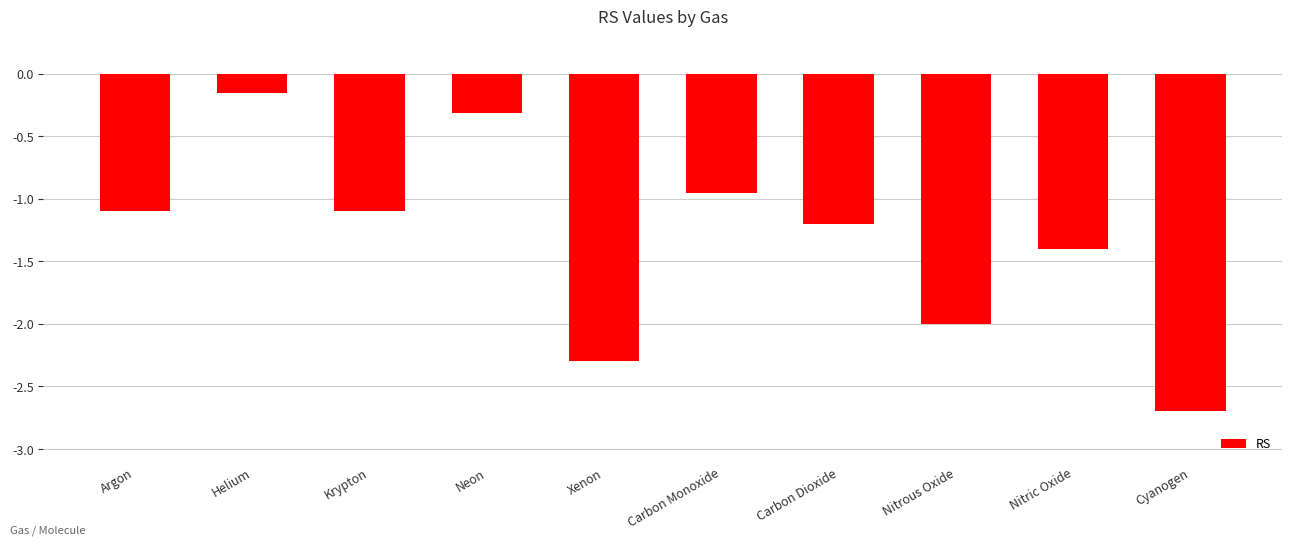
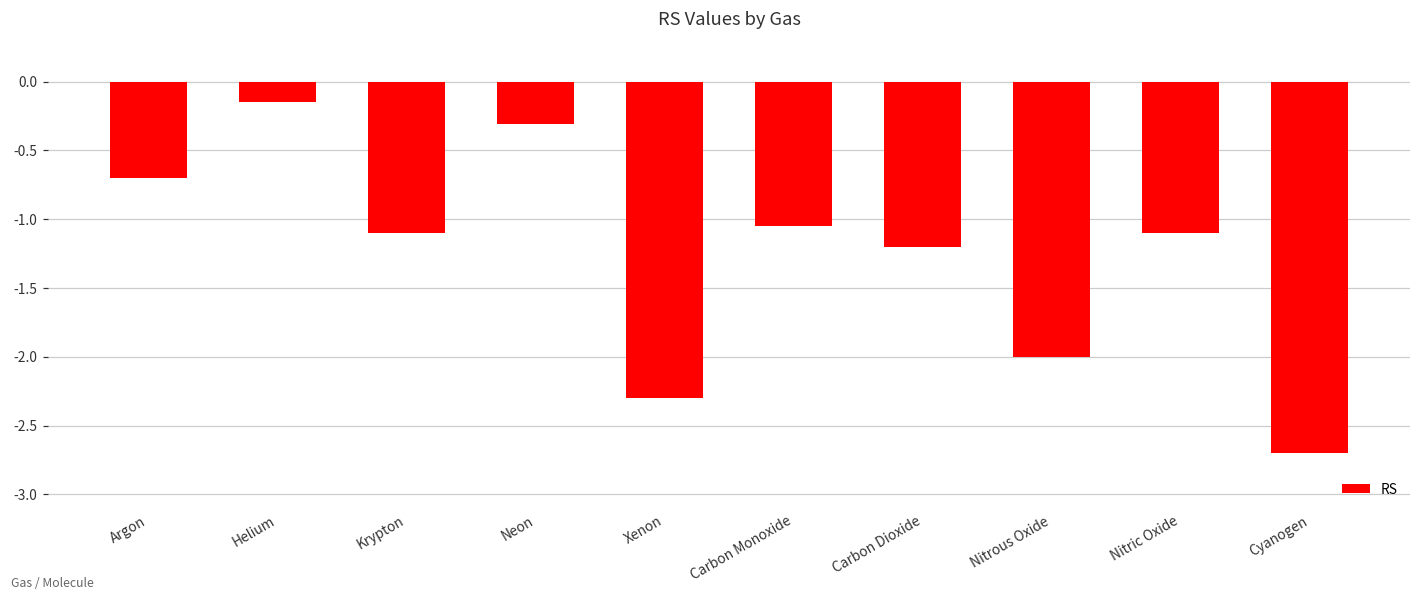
Argon: -1.10 -> -0.70
Carbon Monoxide: -0.95 -> -1.05
Nitric Oxide: -1.40 -> -1.10
